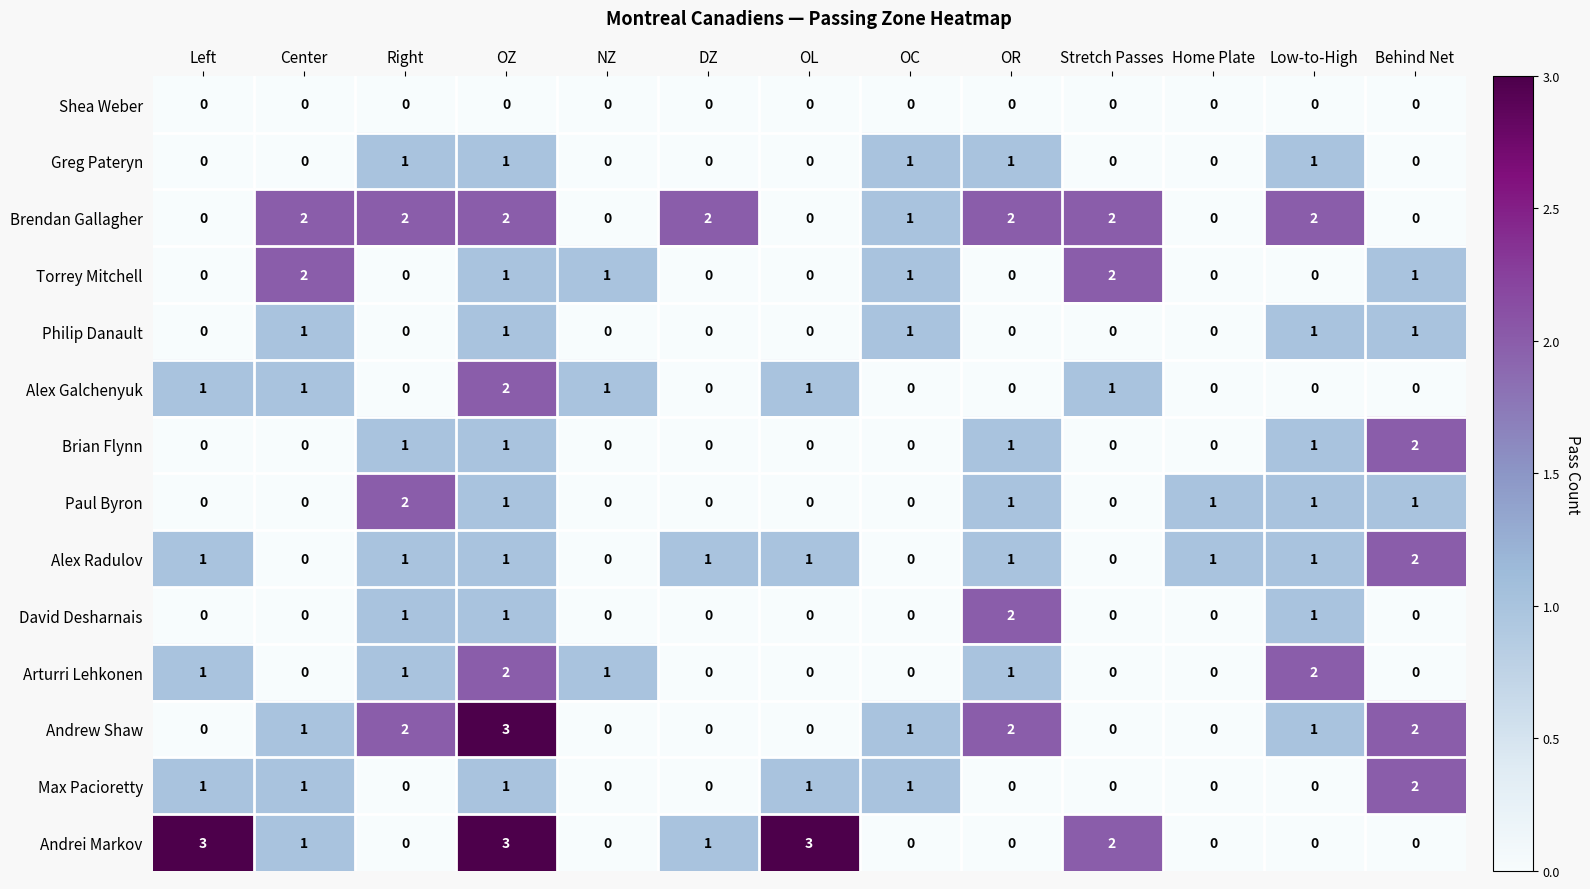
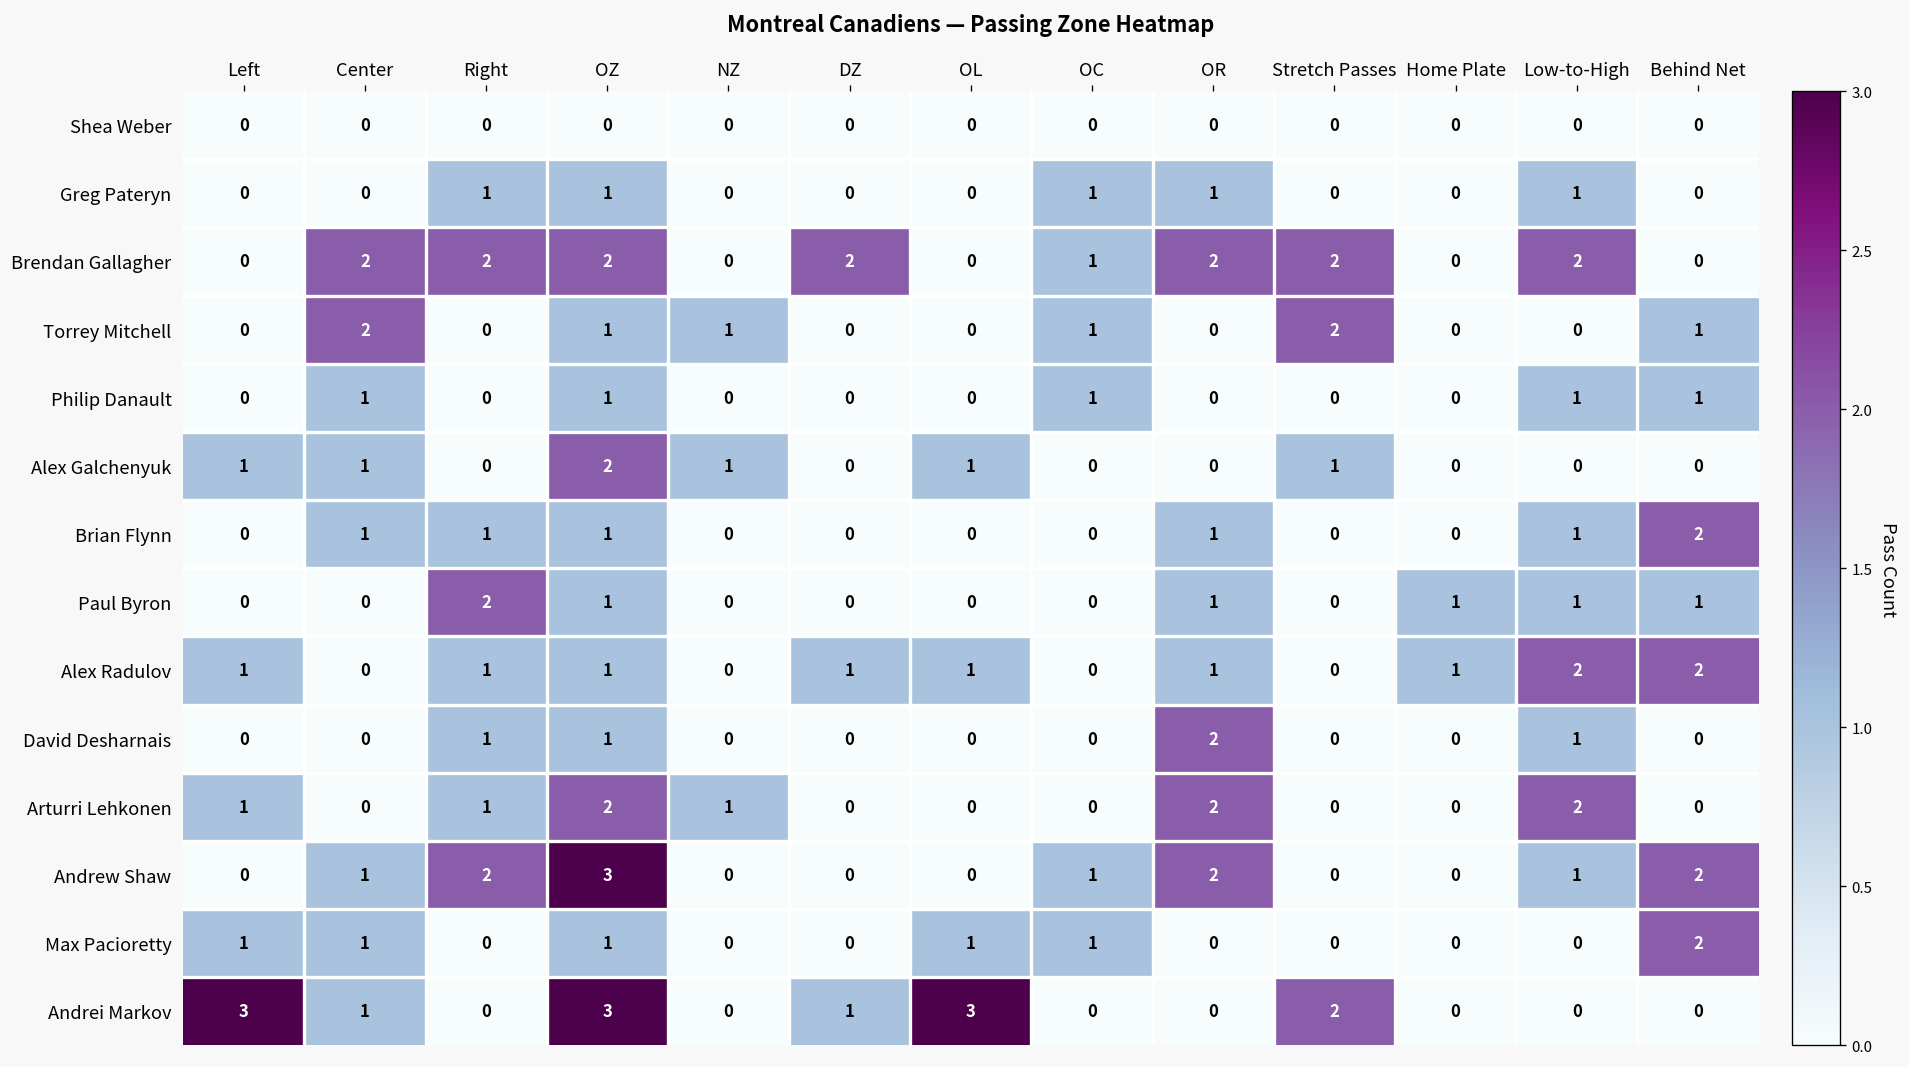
Brian Flynn, Center: 0 -> 1
Alex Radulov, Low-to-High: 1 -> 2
Arturri Lehkonen, OR: 1 -> 2
